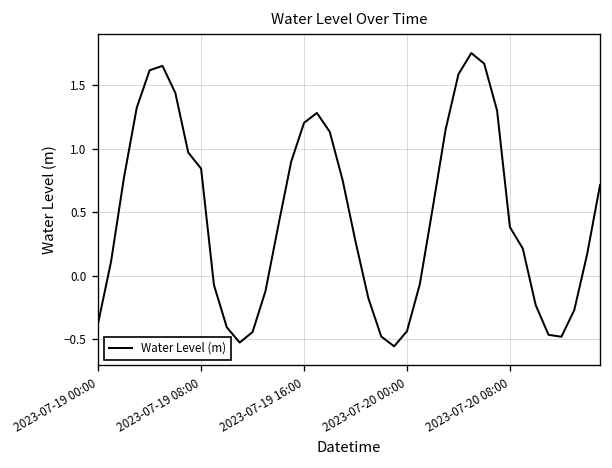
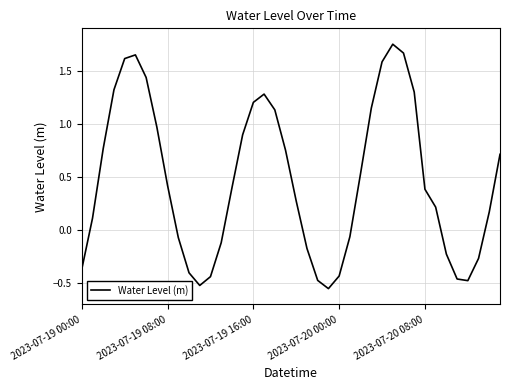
2023-07-19 08:00: 0.84 -> 0.42
